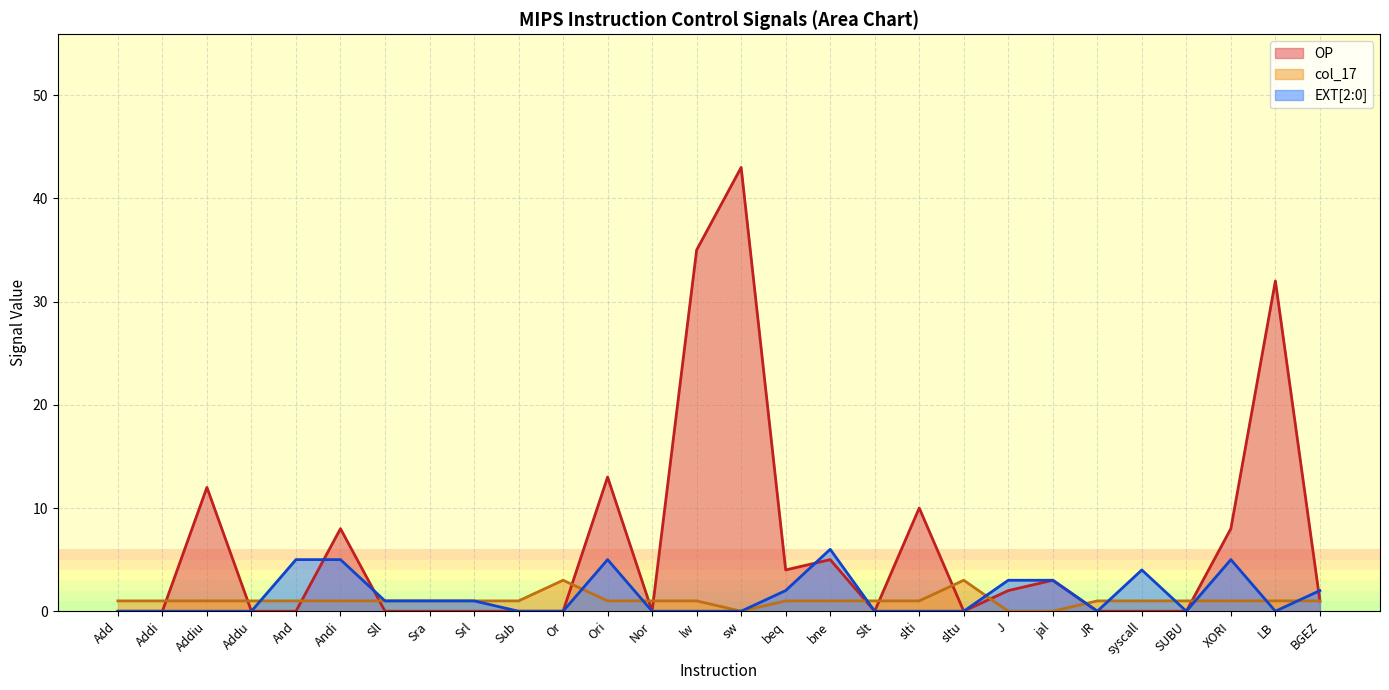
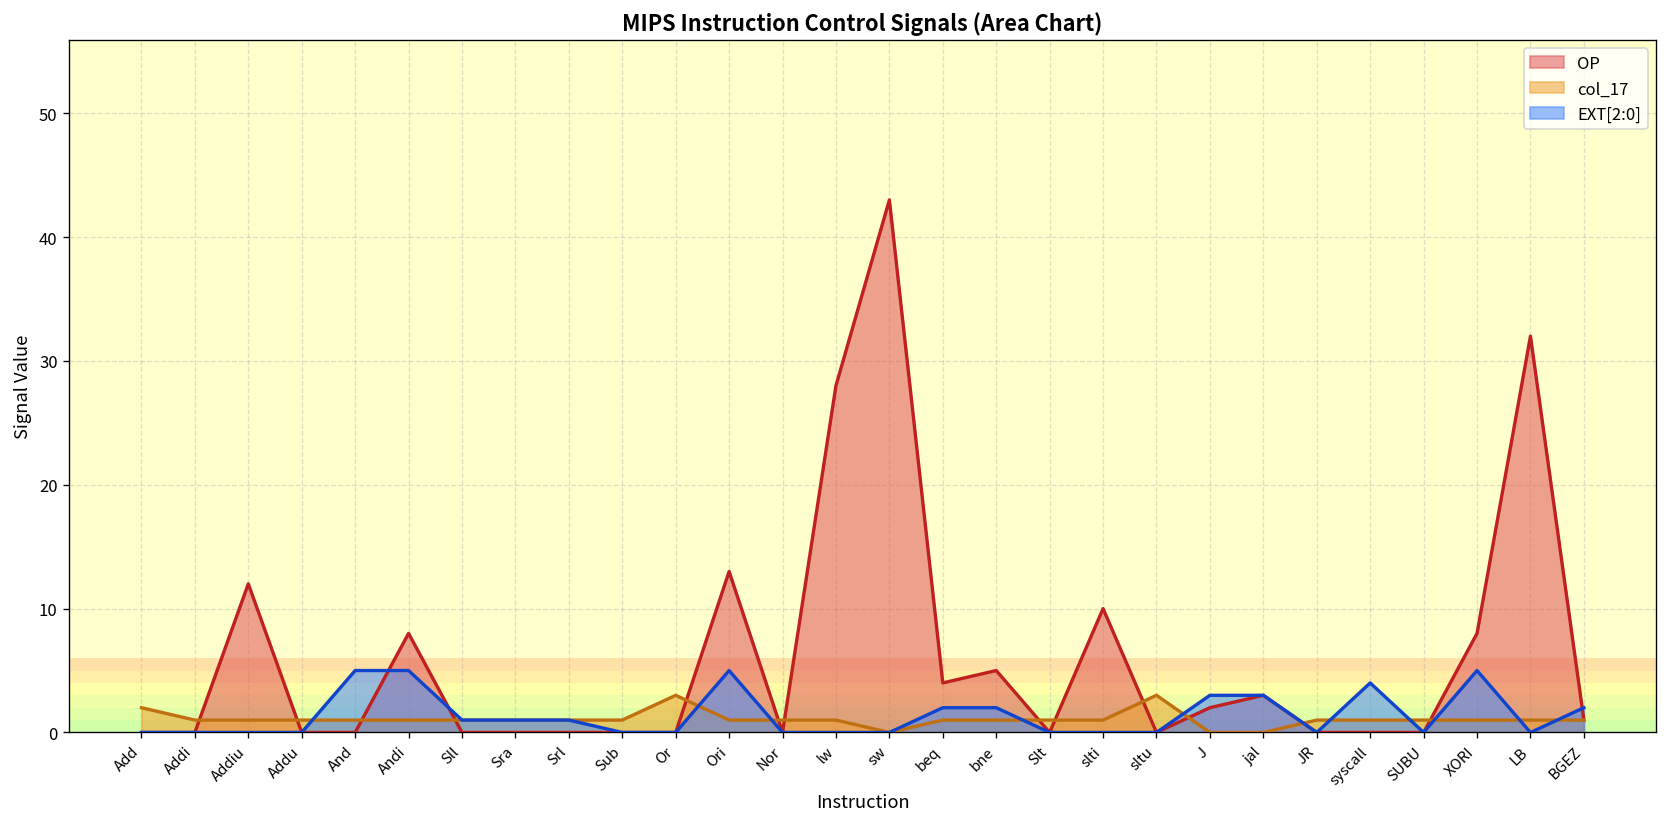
col_17, Add: 1 -> 2
OP, lw: 35 -> 28
EXT[2:0], bne: 6 -> 2
